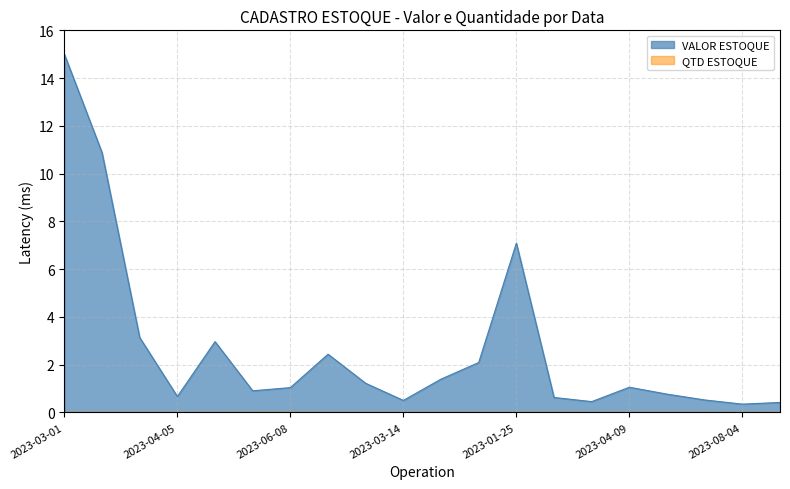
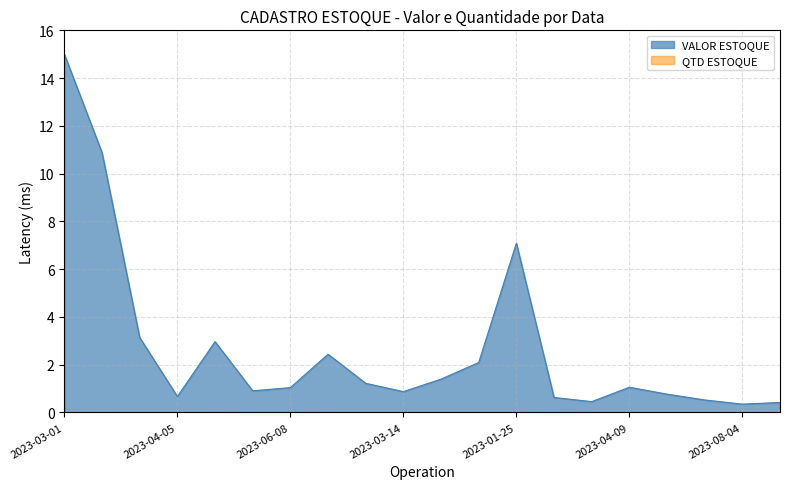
VALOR ESTOQUE, 2023-03-14: 0.5 -> 0.9
